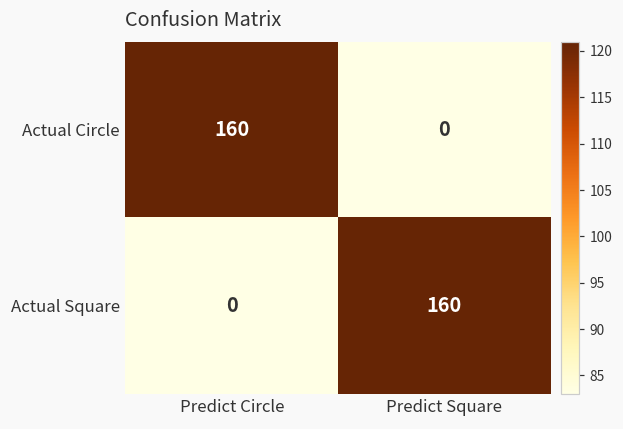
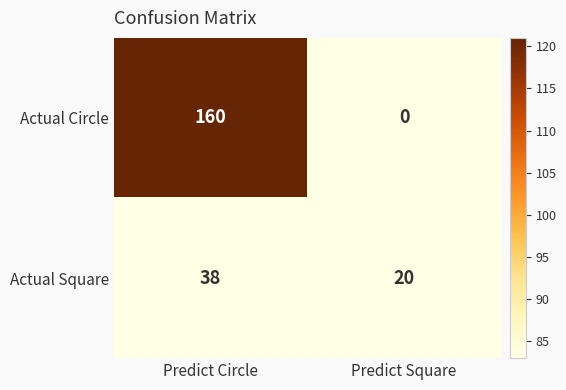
Actual Square, Predict Circle: 0 -> 38
Actual Square, Predict Square: 160 -> 20
